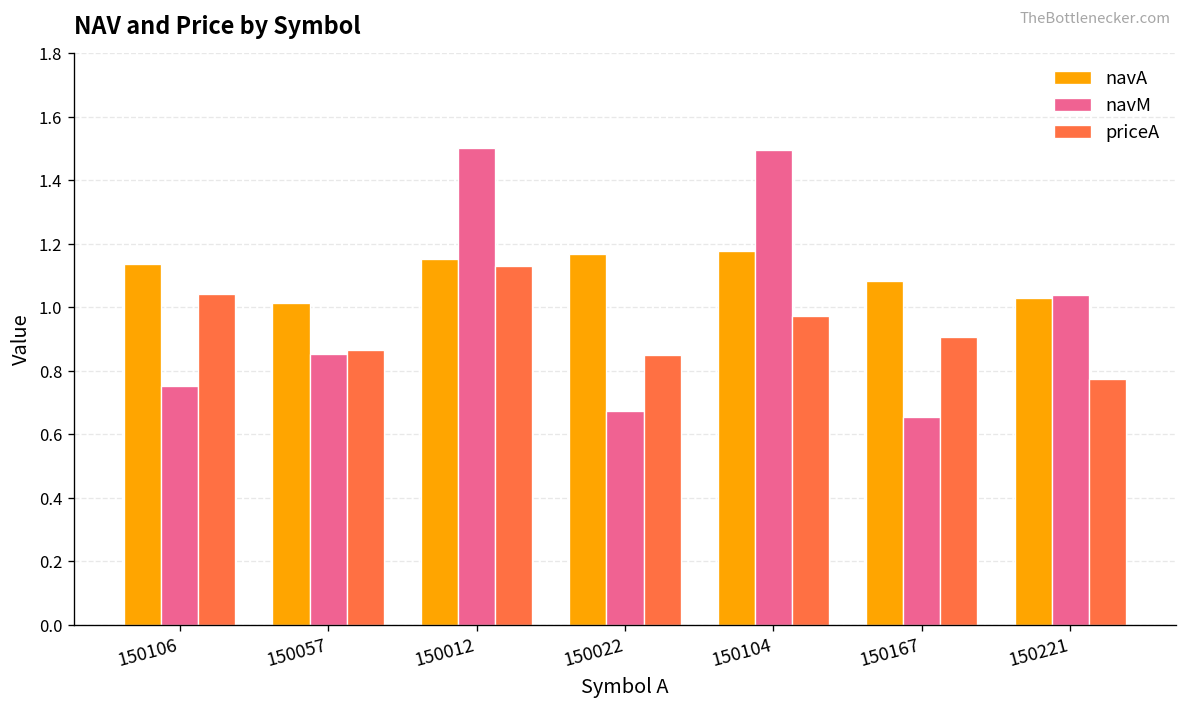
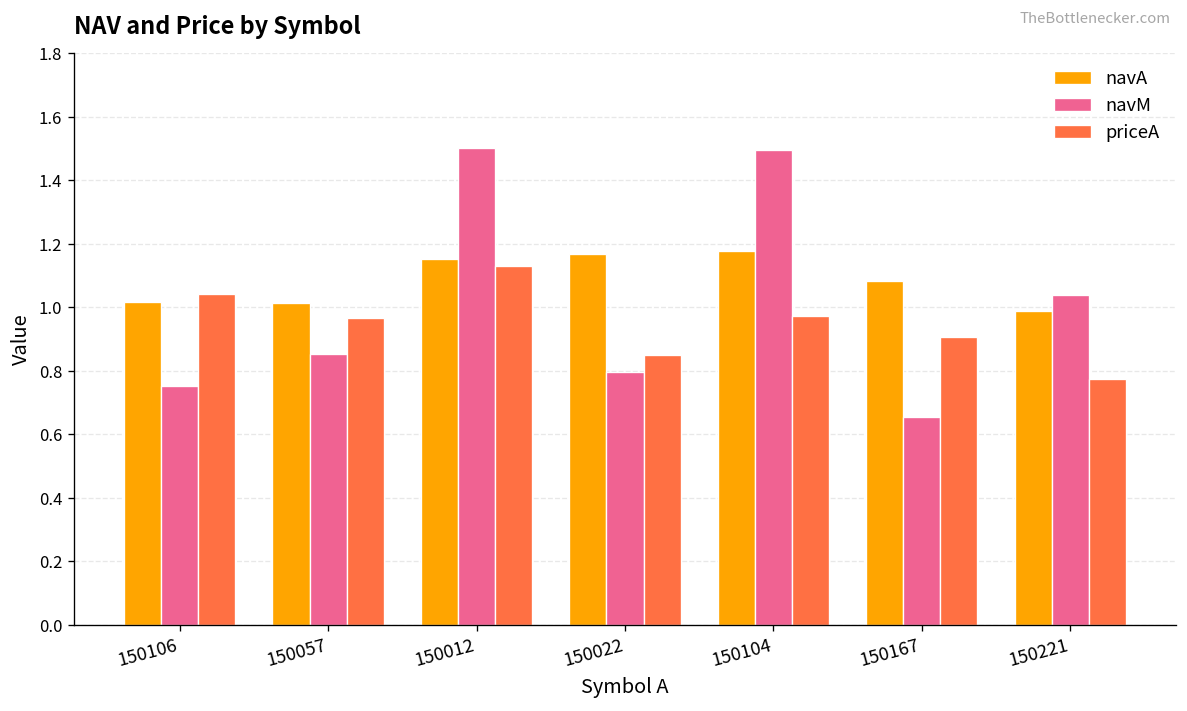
navA, 150106: 1.14 -> 1.02
priceA, 150057: 0.86 -> 0.97
navM, 150022: 0.67 -> 0.80
navA, 150221: 1.03 -> 0.99
